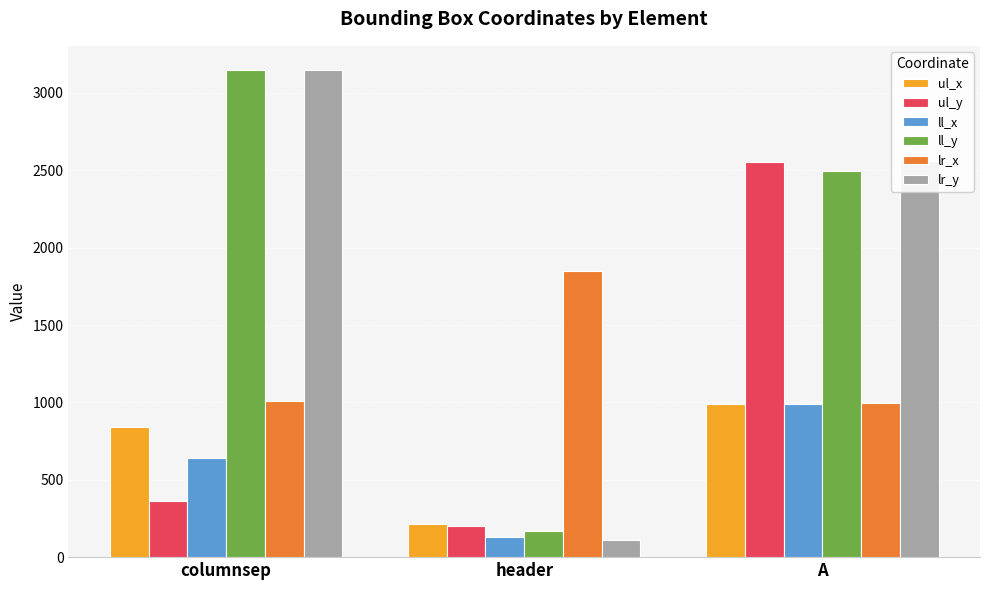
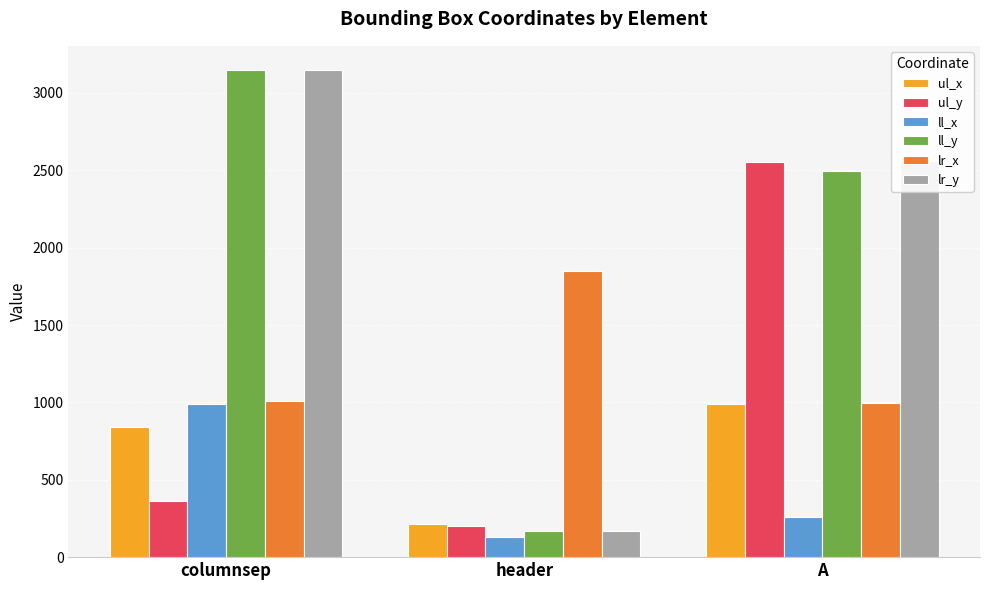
ll_x, columnsep: 640 -> 990
lr_y, header: 110 -> 170
ll_x, A: 990 -> 260
